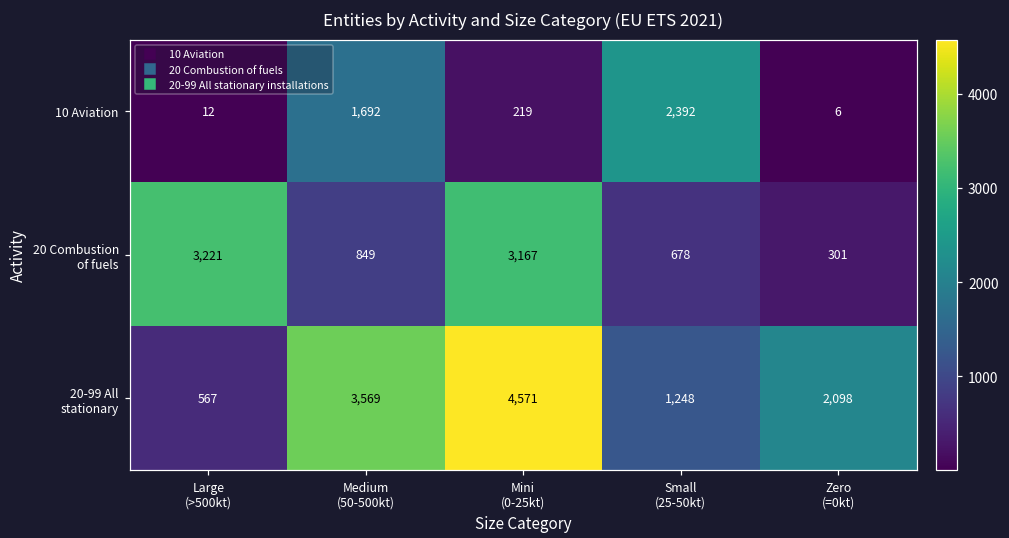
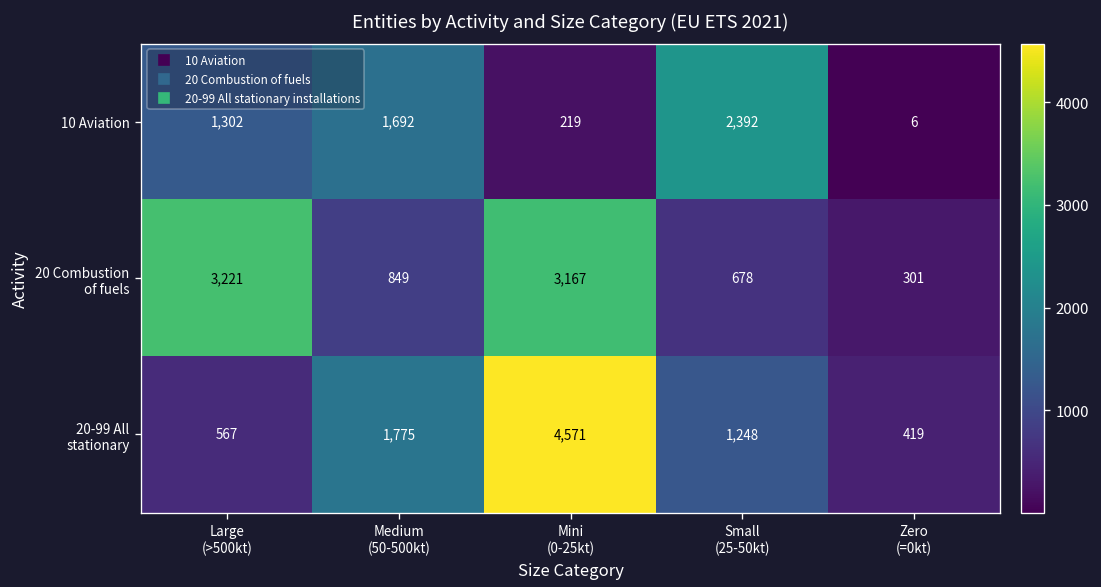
10 Aviation, Large (>500kt): 12 -> 1,302
20-99 All stationary, Medium (50-500kt): 3,569 -> 1,775
20-99 All stationary, Zero (=0kt): 2,098 -> 419
